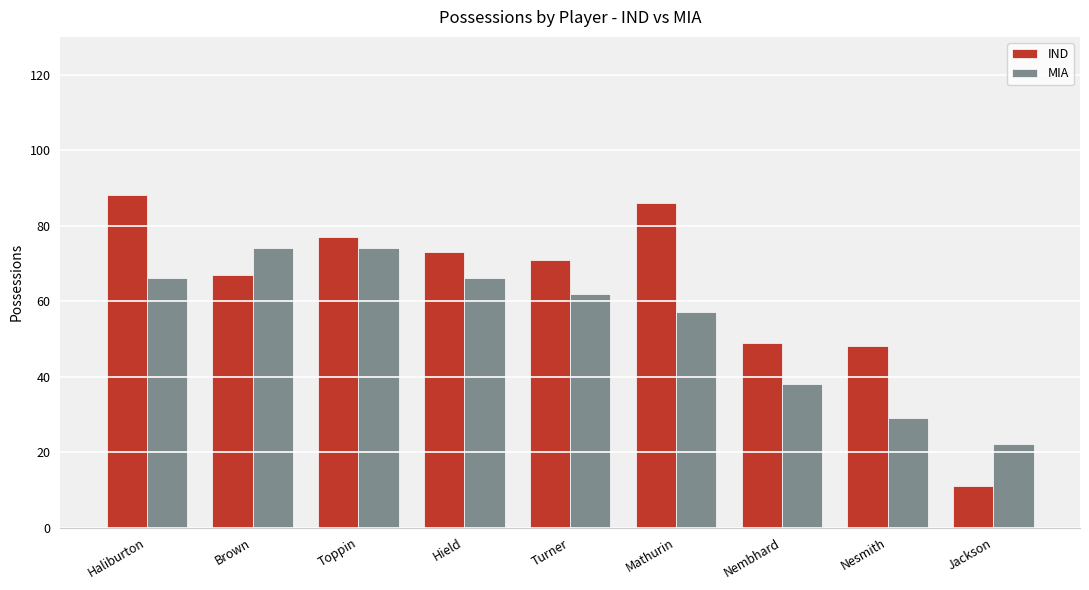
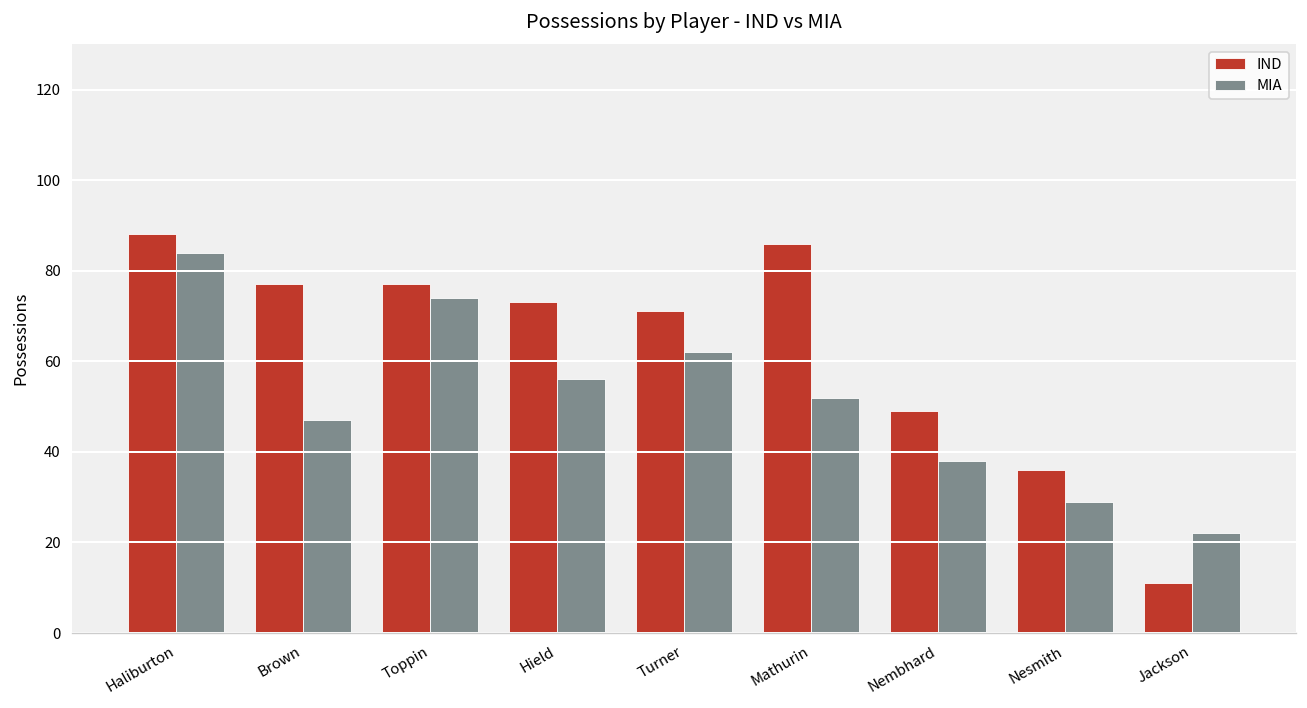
MIA, Haliburton: 66 -> 84
IND, Brown: 67 -> 77
MIA, Brown: 74 -> 47
MIA, Hield: 66 -> 56
MIA, Mathurin: 57 -> 52
IND, Nesmith: 48 -> 36
